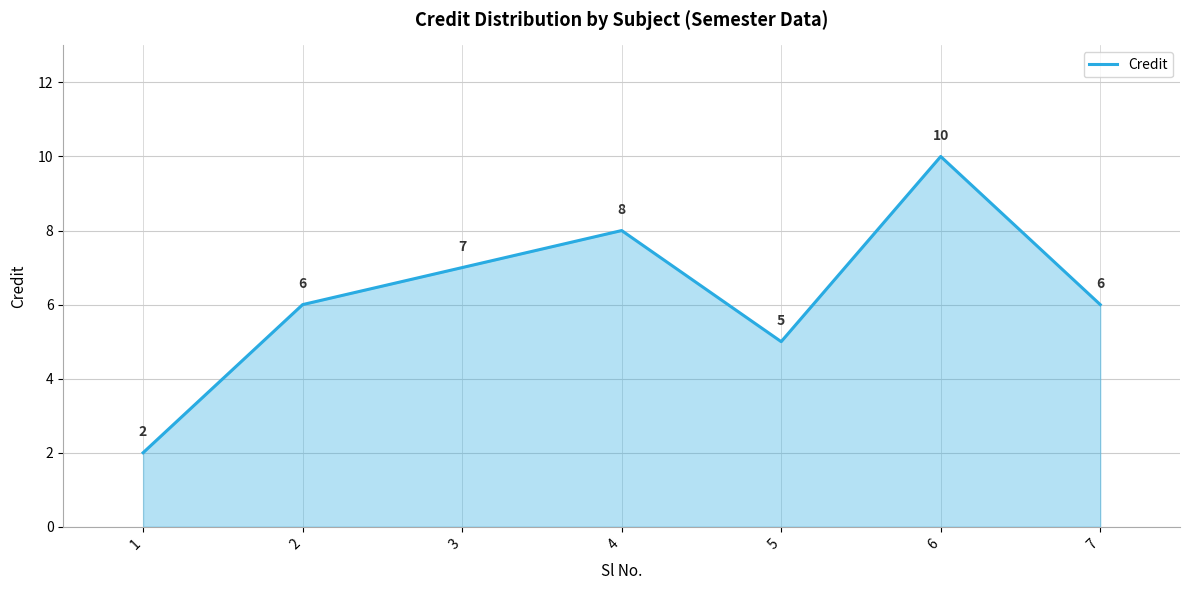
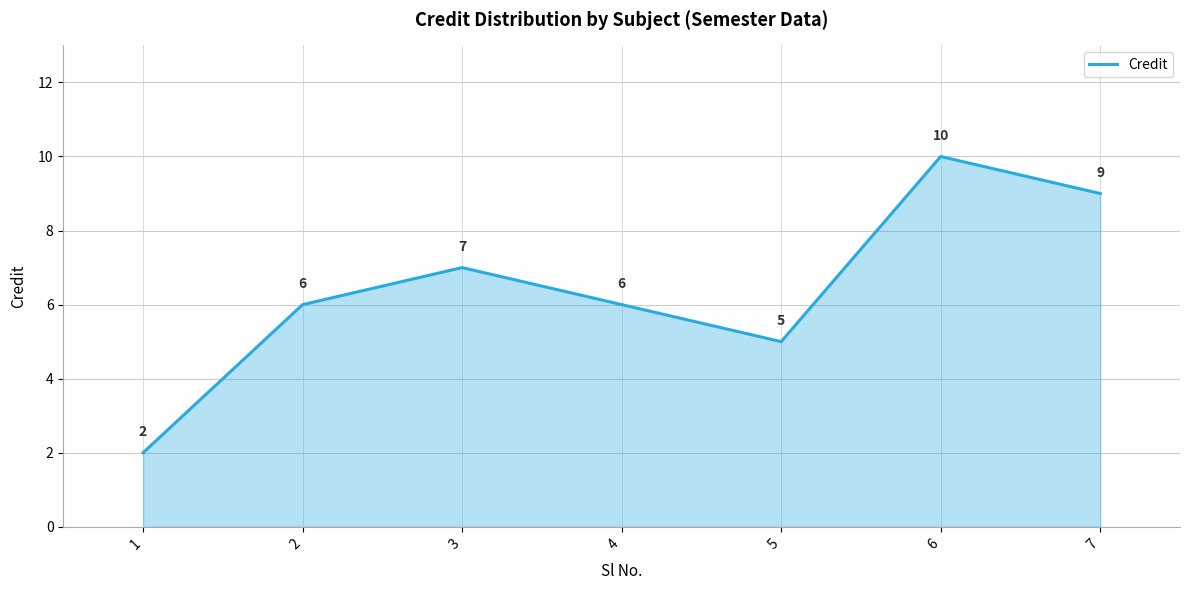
4: 8 -> 6
7: 6 -> 9
